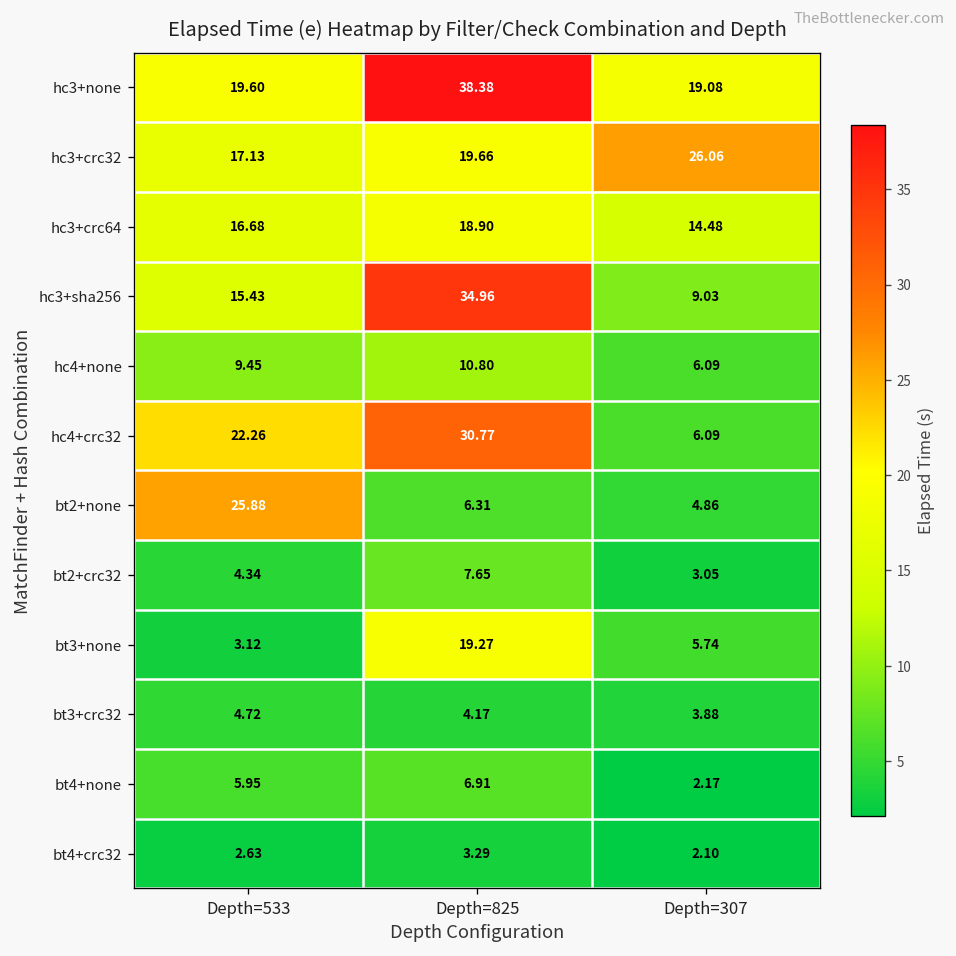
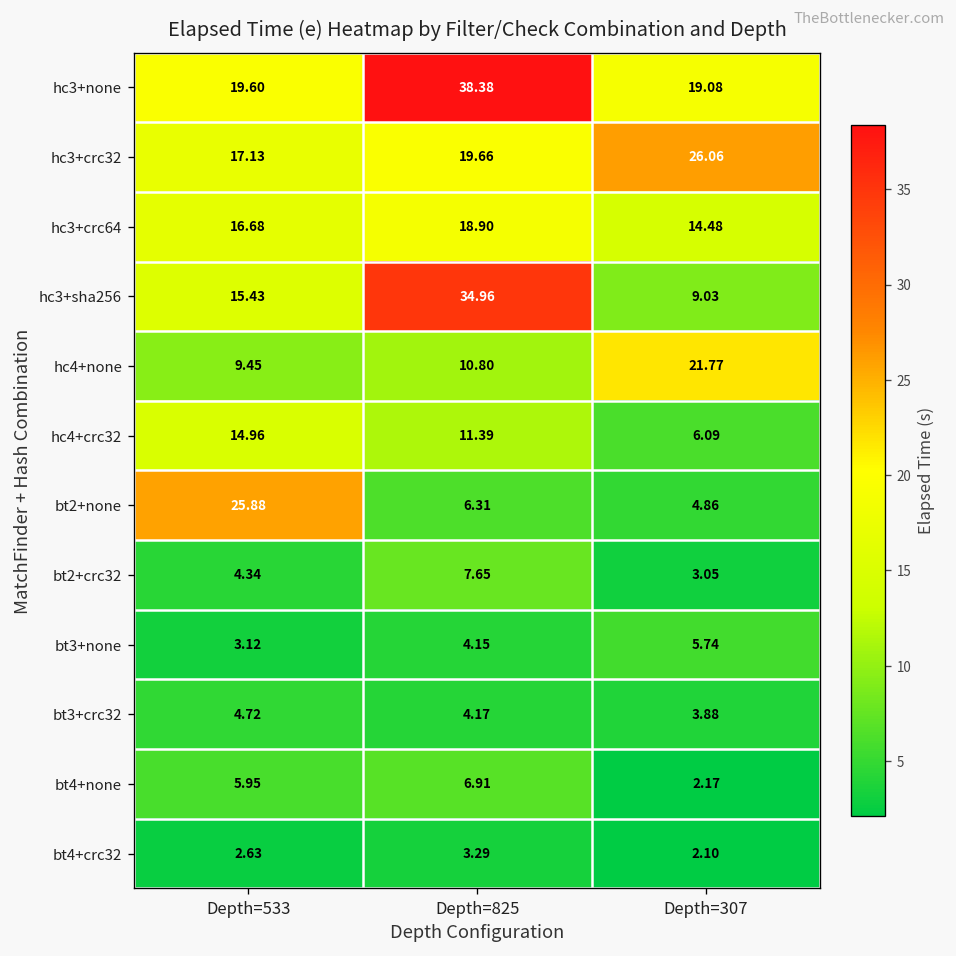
hc4+none, Depth=307: 6.09 -> 21.77
hc4+crc32, Depth=533: 22.26 -> 14.96
hc4+crc32, Depth=825: 30.77 -> 11.39
bt3+none, Depth=825: 19.27 -> 4.15
